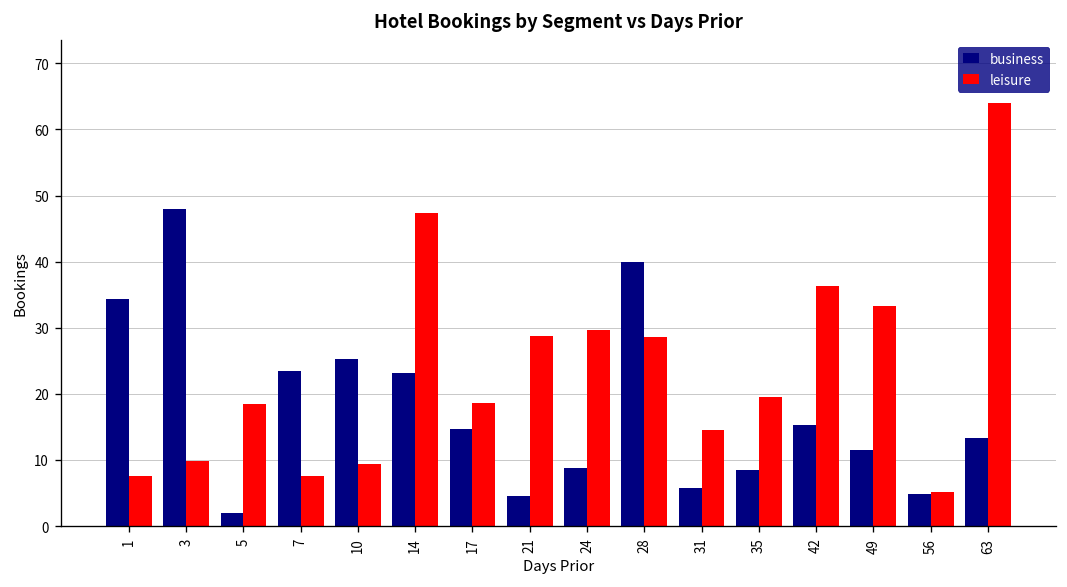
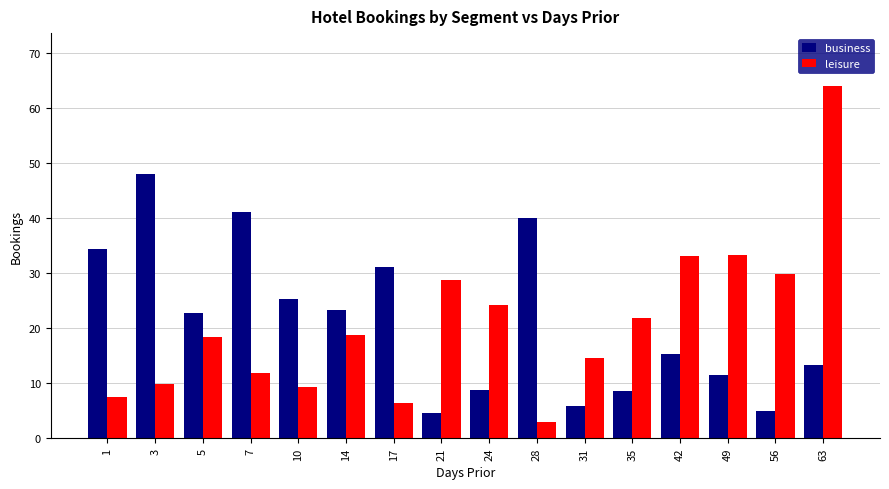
business, 5: 2 -> 23
business, 7: 23 -> 41
leisure, 7: 8 -> 12
leisure, 14: 47 -> 19
business, 17: 15 -> 31
leisure, 17: 19 -> 6
leisure, 24: 30 -> 24
leisure, 28: 29 -> 3
leisure, 35: 20 -> 22
leisure, 42: 36 -> 33
leisure, 56: 5 -> 30
